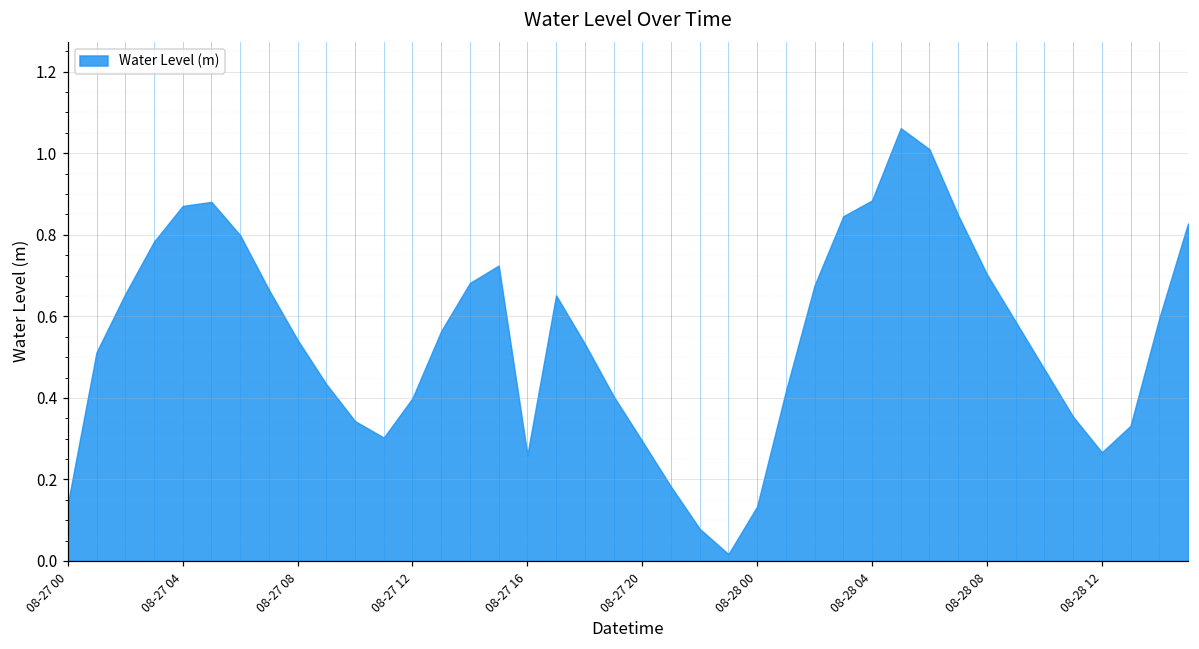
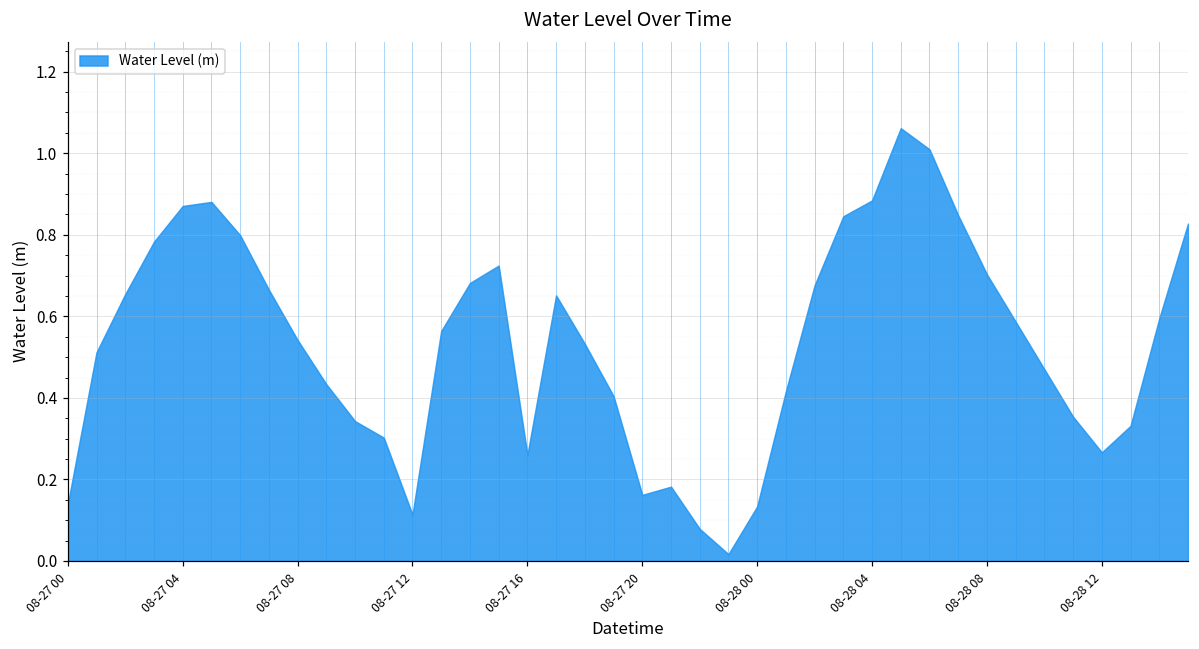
08-27 12: 0.40 -> 0.11
08-27 20: 0.29 -> 0.16
